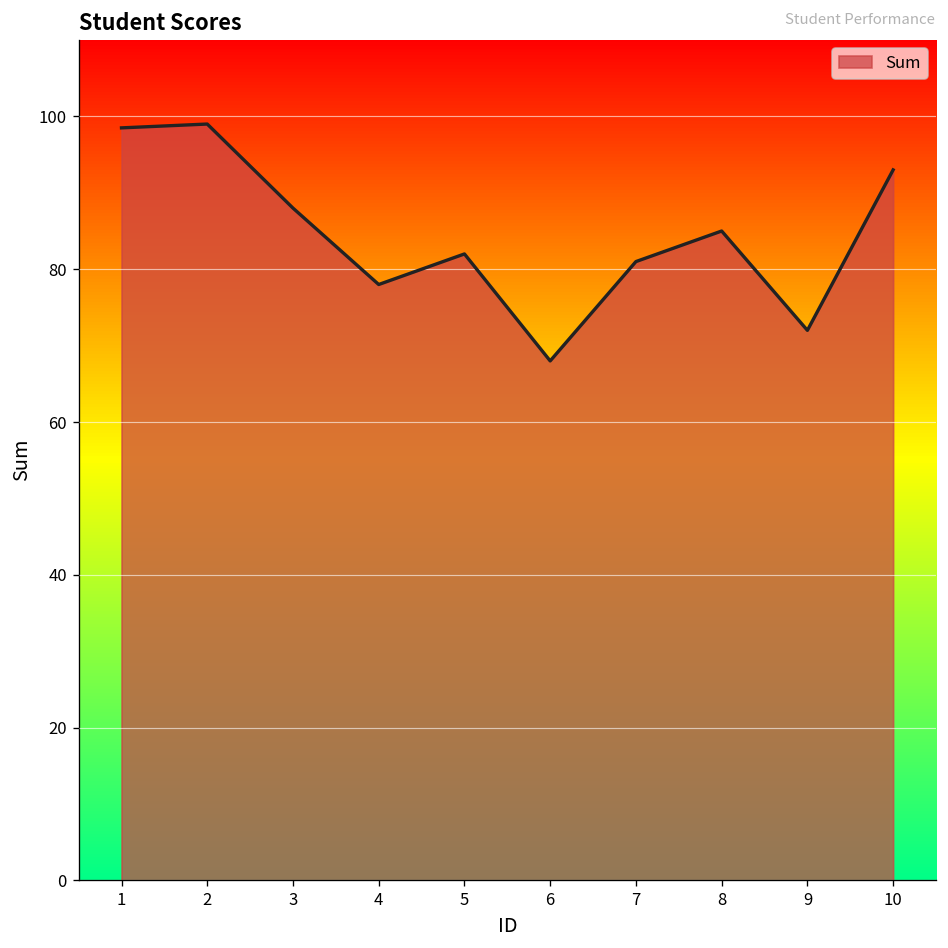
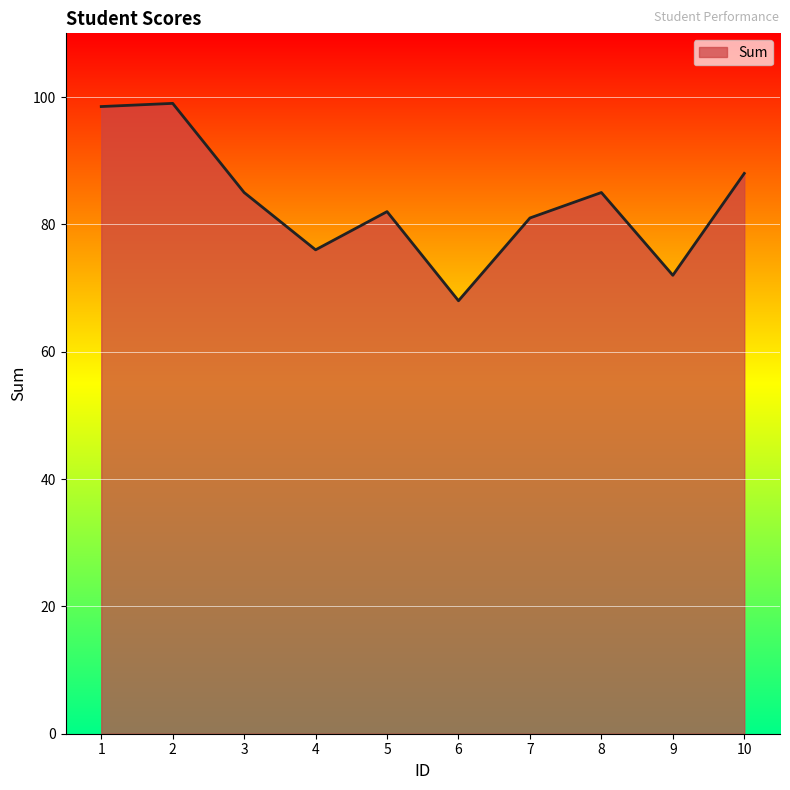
3: 88 -> 85
4: 78 -> 76
10: 93 -> 88
